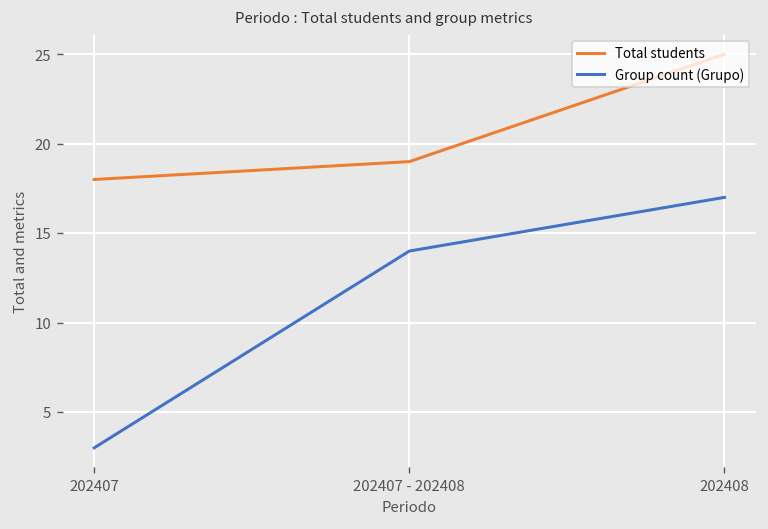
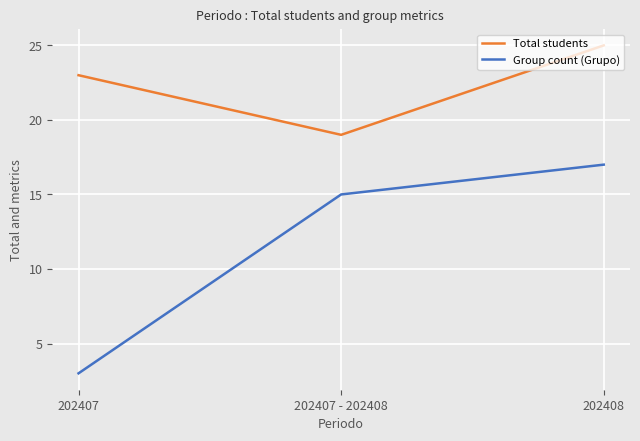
Total students, 202407: 18 -> 23
Group count (Grupo), 202407 - 202408: 14 -> 15
